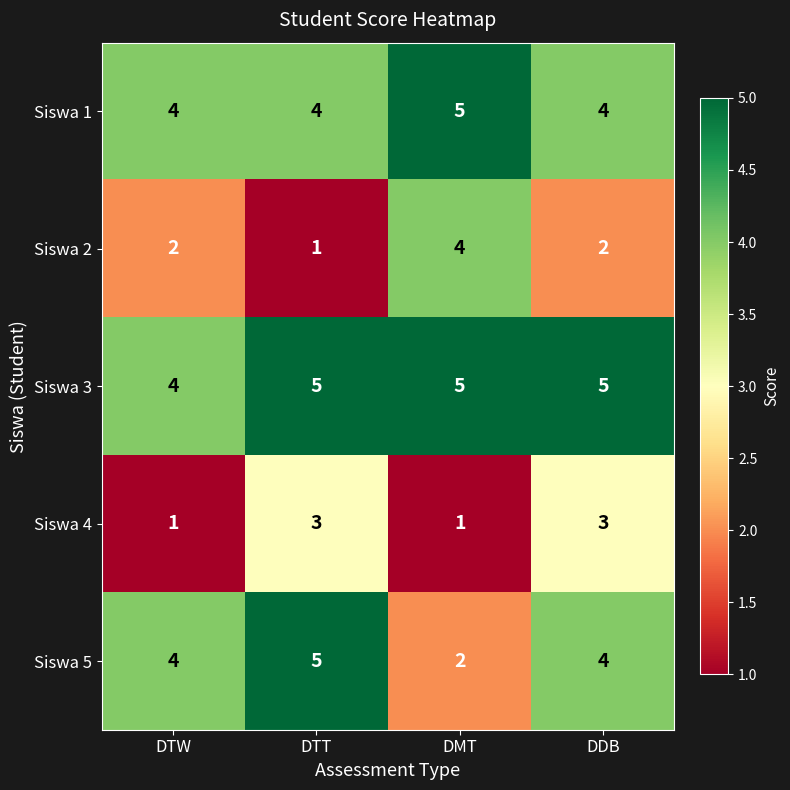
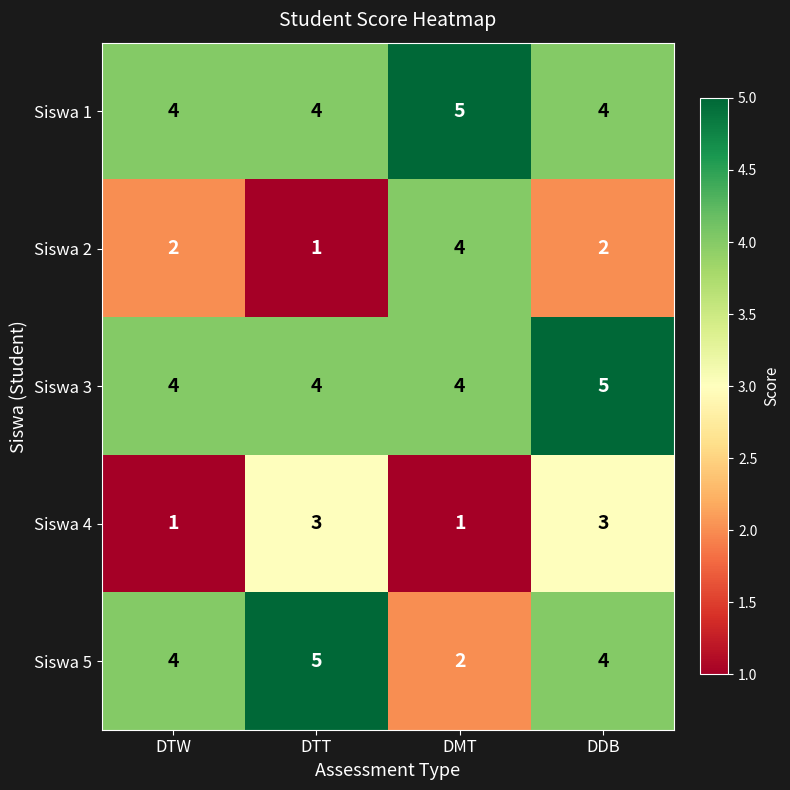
Siswa 3, DTT: 5 -> 4
Siswa 3, DMT: 5 -> 4
